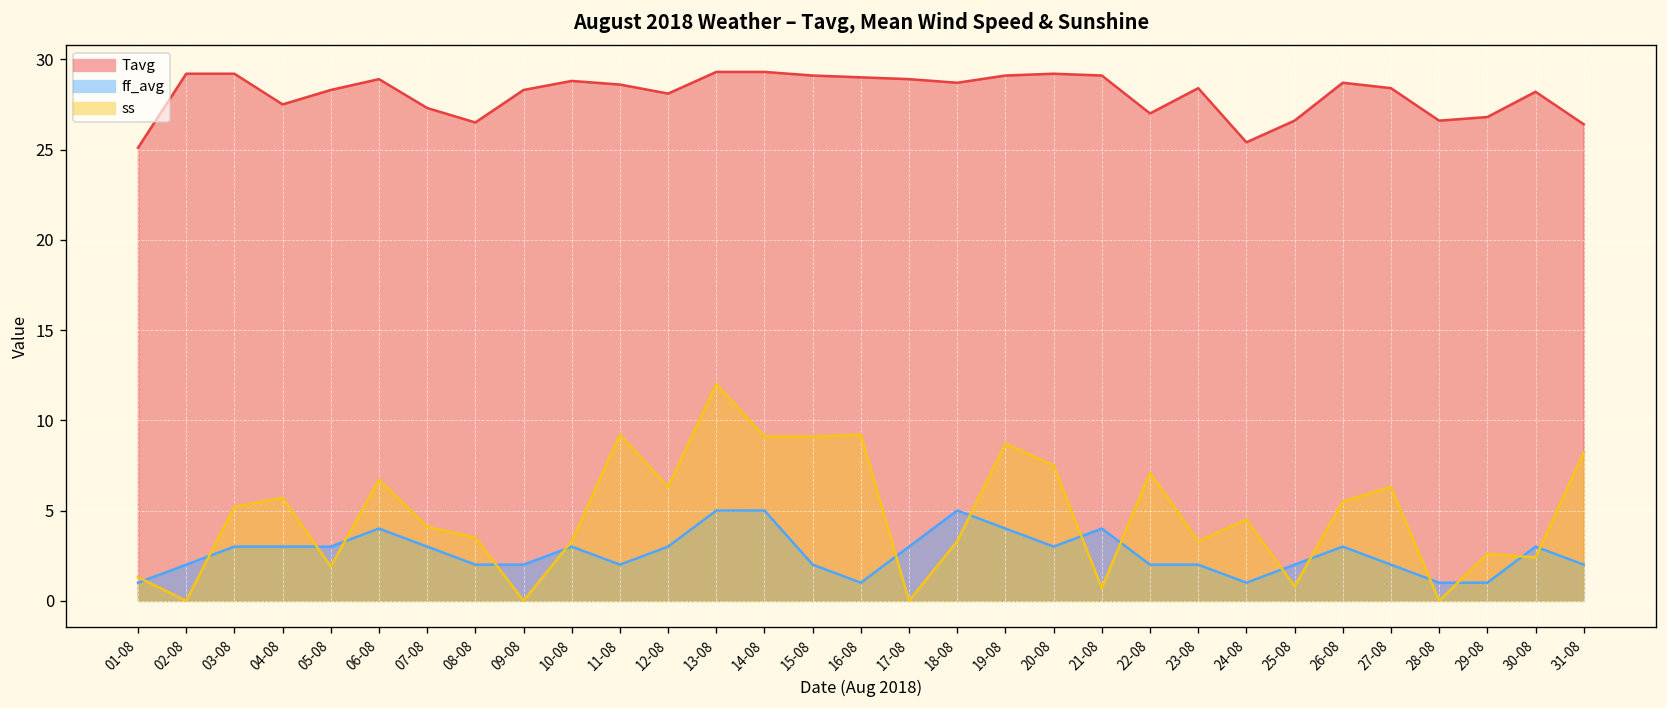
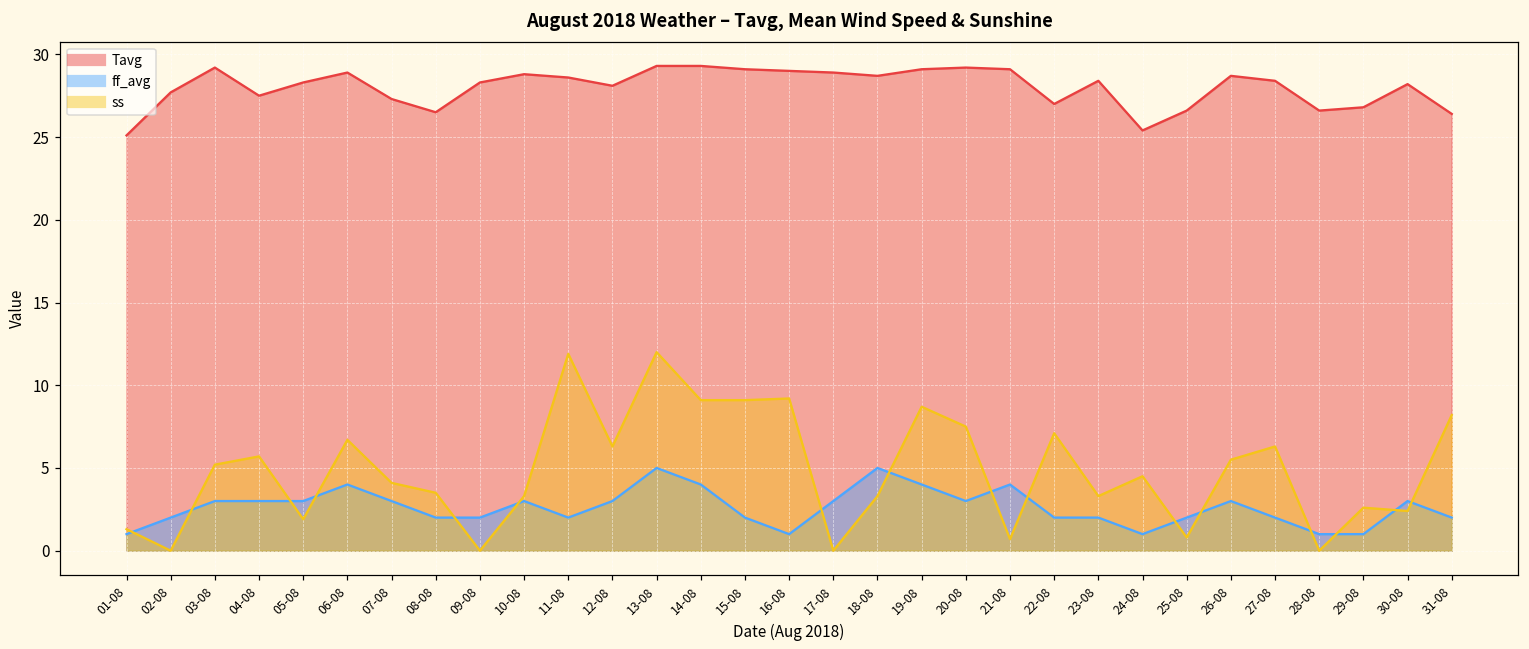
Tavg, 02-08: 29.2 -> 27.7
ss, 11-08: 9.2 -> 11.9
ff_avg, 14-08: 5 -> 4
